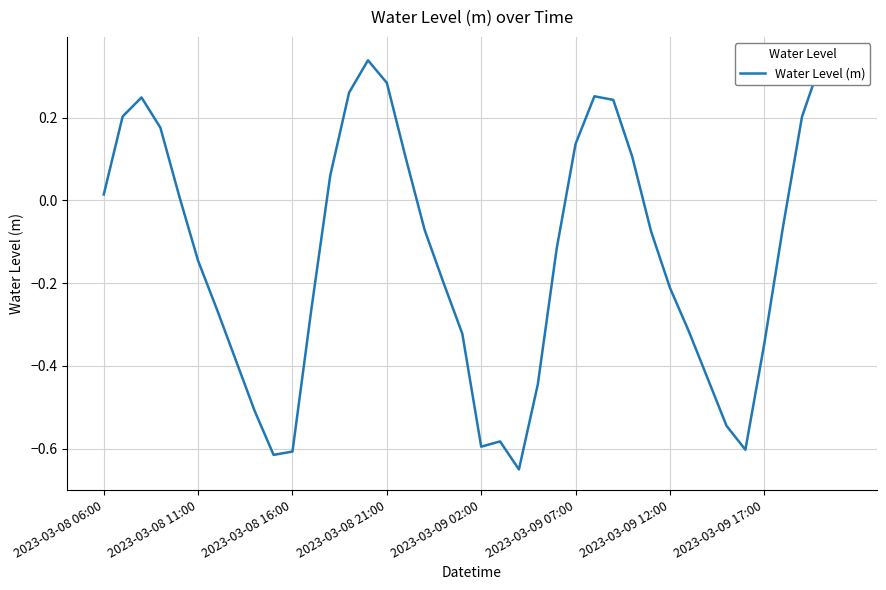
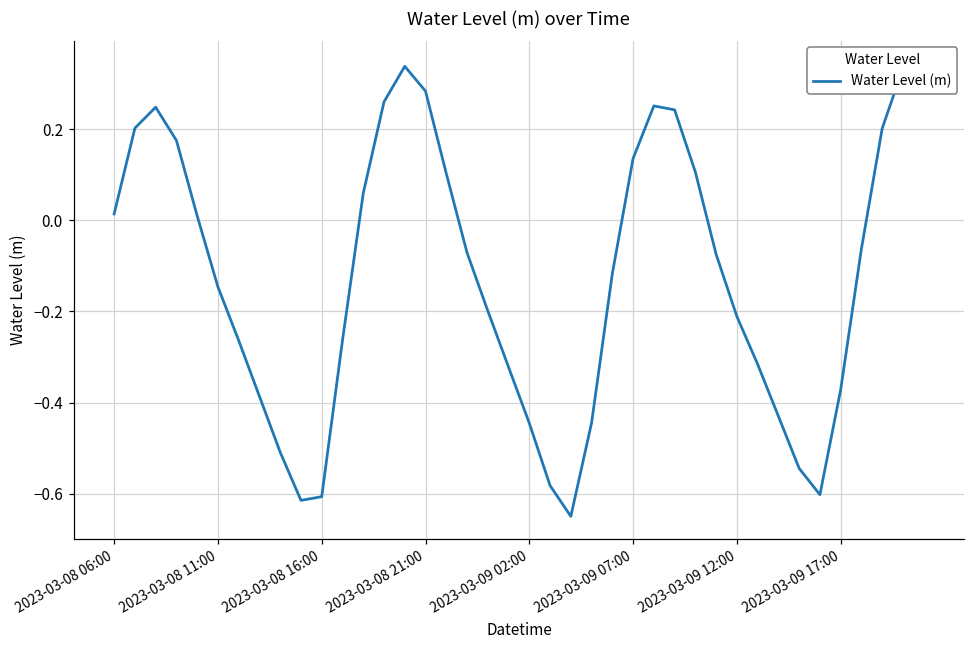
2023-03-09 02:00: -0.59 -> -0.45
2023-03-09 17:00: -0.35 -> -0.37
